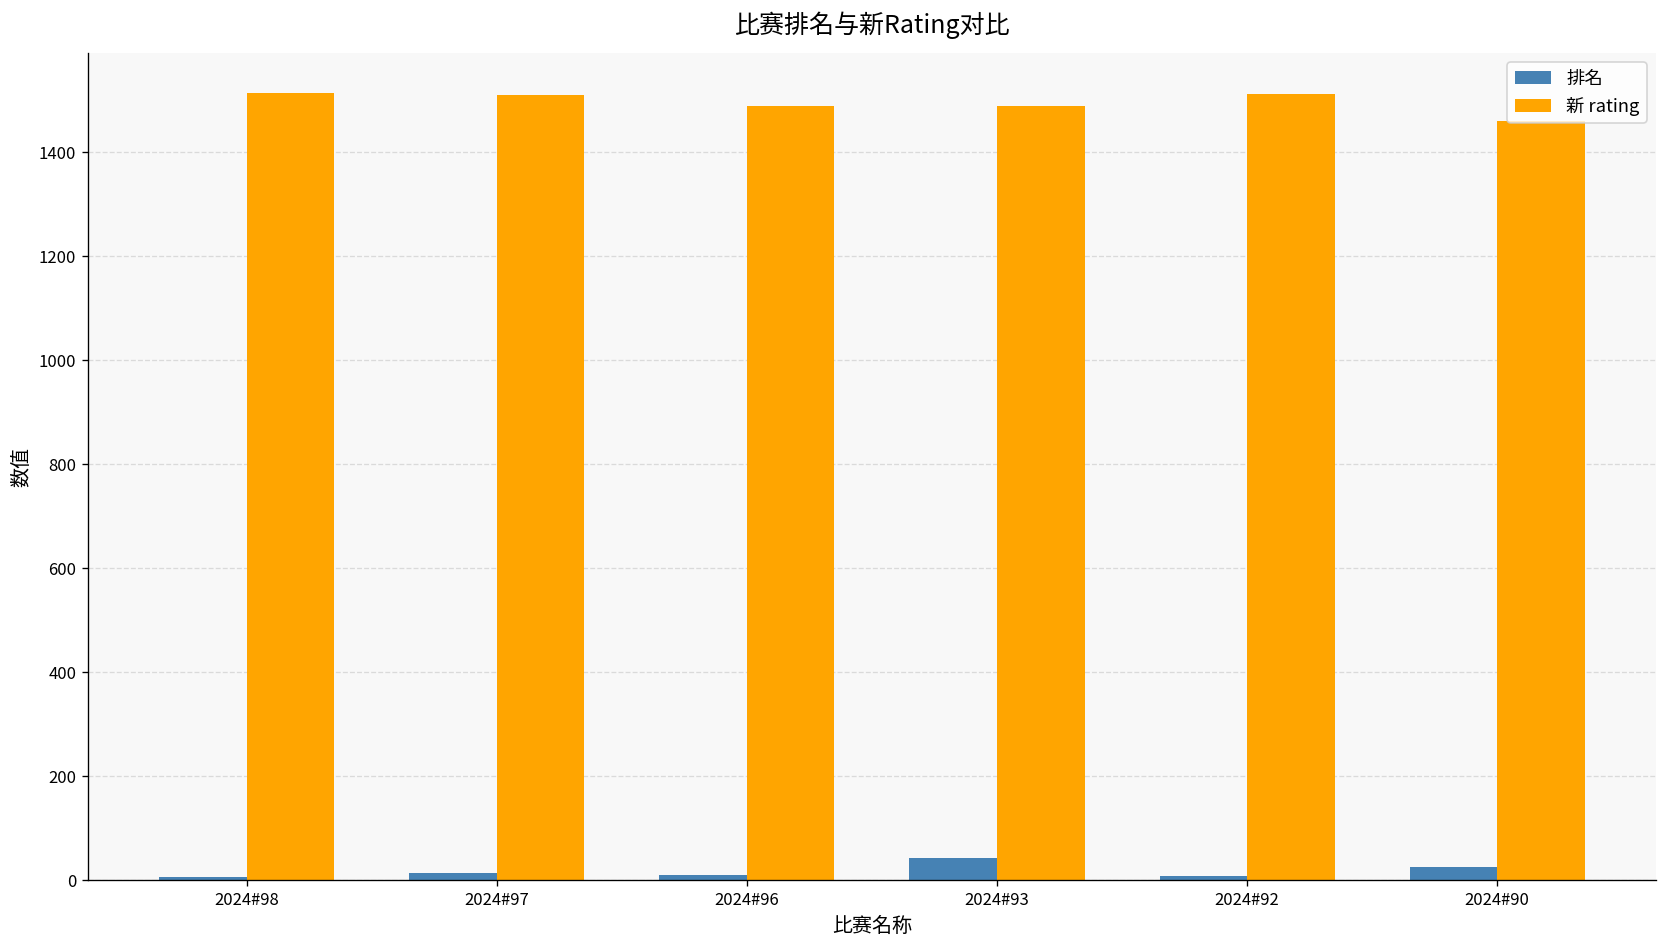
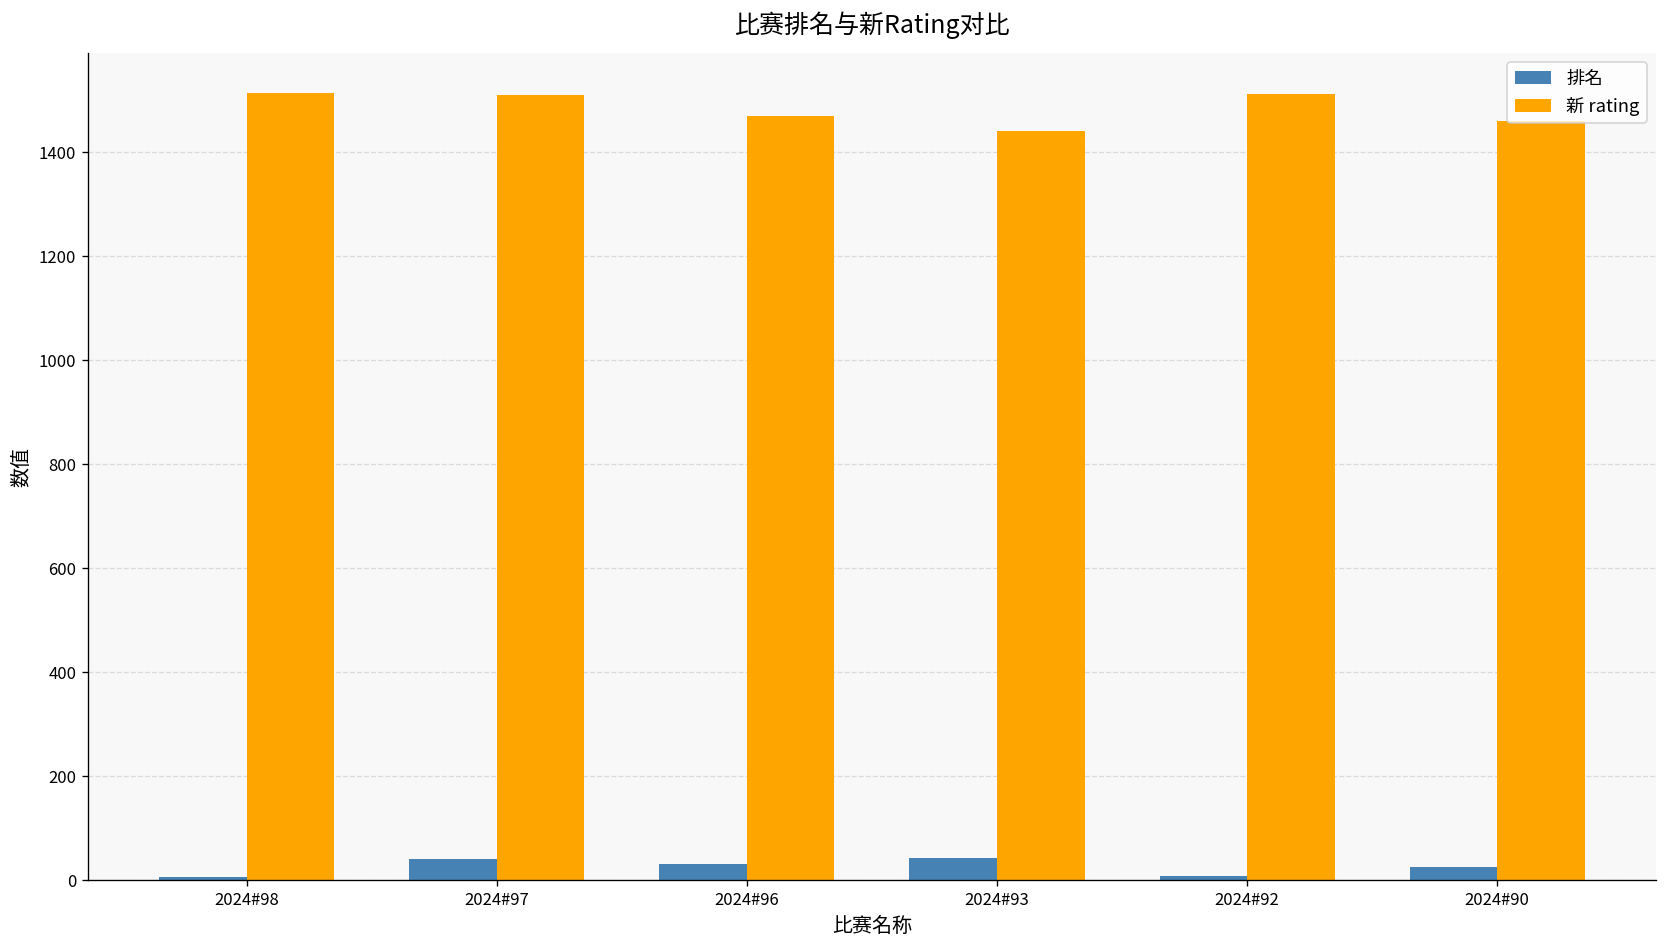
排名, 2024#97: 10 -> 40
排名, 2024#96: 10 -> 30
新 rating, 2024#96: 1490 -> 1470
新 rating, 2024#93: 1490 -> 1440
